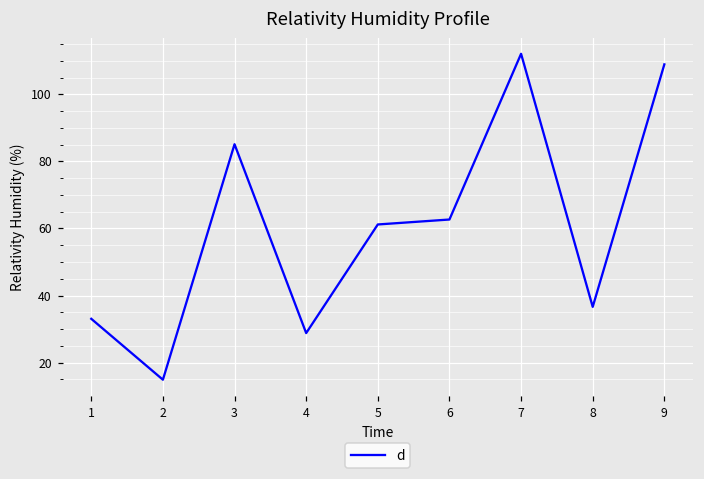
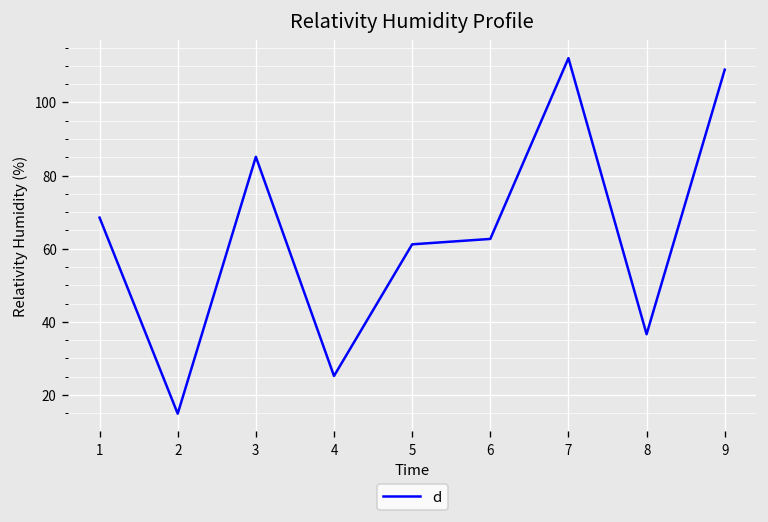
1: 33 -> 69
4: 29 -> 25
